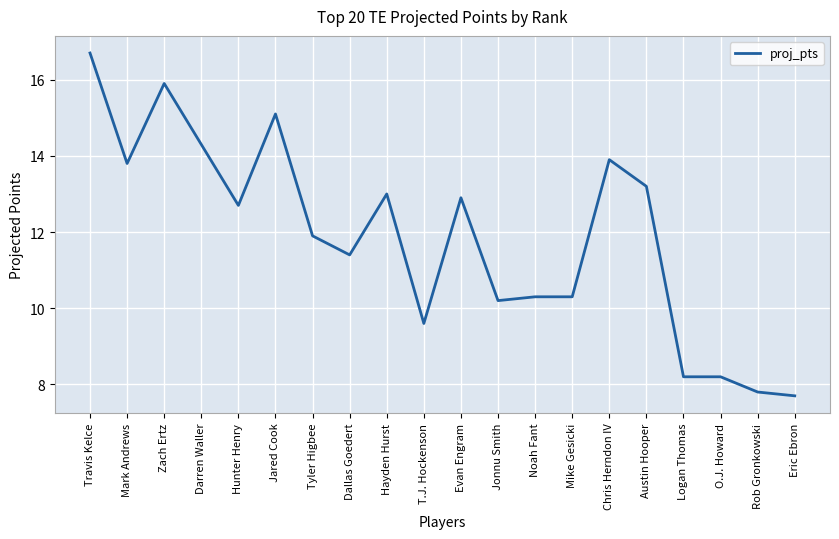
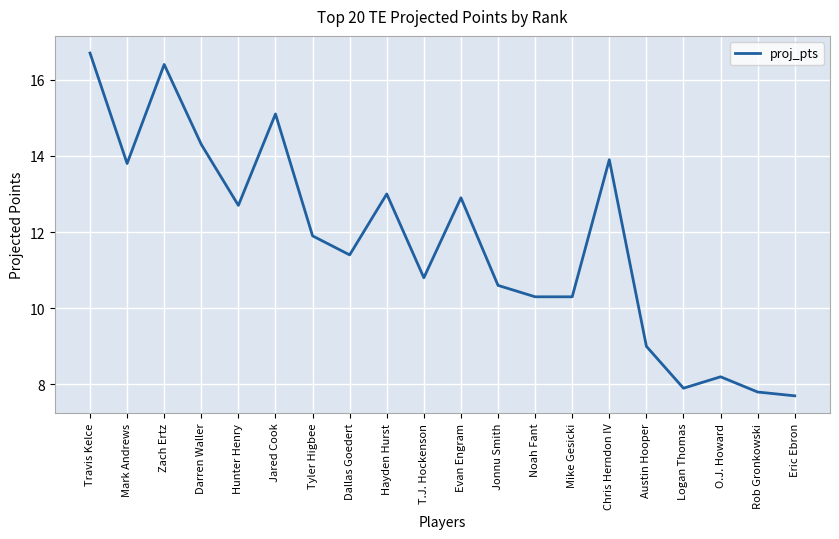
Zach Ertz: 15.9 -> 16.4
T.J. Hockenson: 9.6 -> 10.8
Jonnu Smith: 10.2 -> 10.6
Austin Hooper: 13.2 -> 9.0
Logan Thomas: 8.2 -> 7.9
